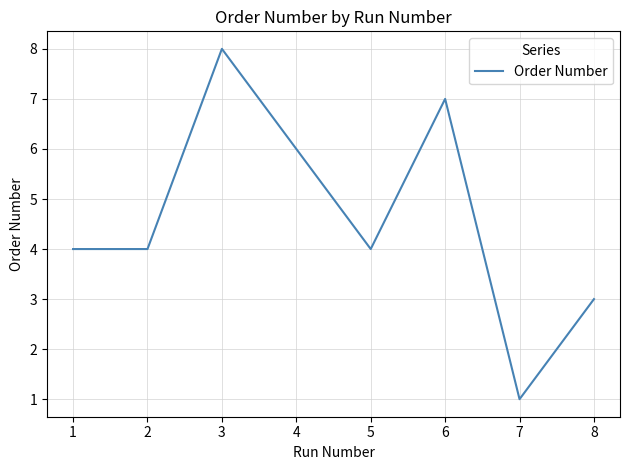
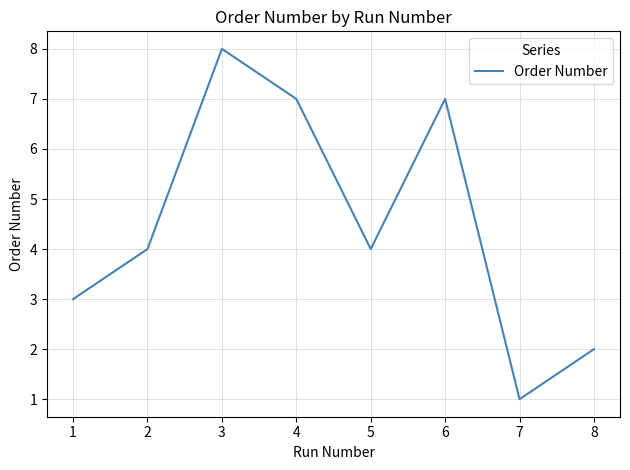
1: 4 -> 3
4: 6 -> 7
8: 3 -> 2
